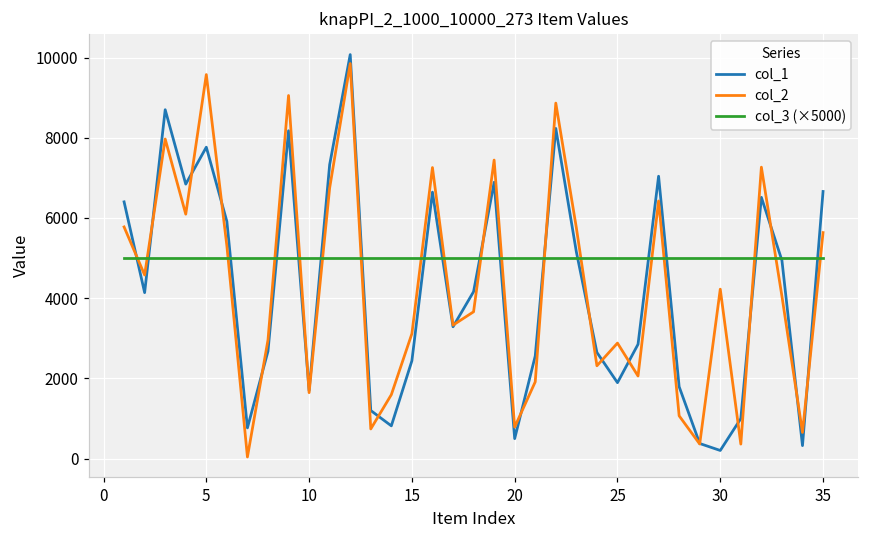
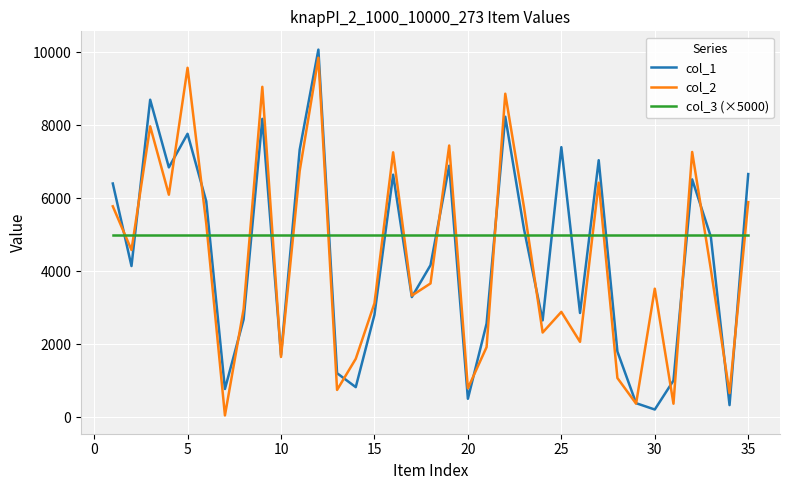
col_1, 15: 2400 -> 2800
col_1, 25: 1900 -> 7400
col_2, 30: 4200 -> 3500
col_2, 35: 5600 -> 5900
